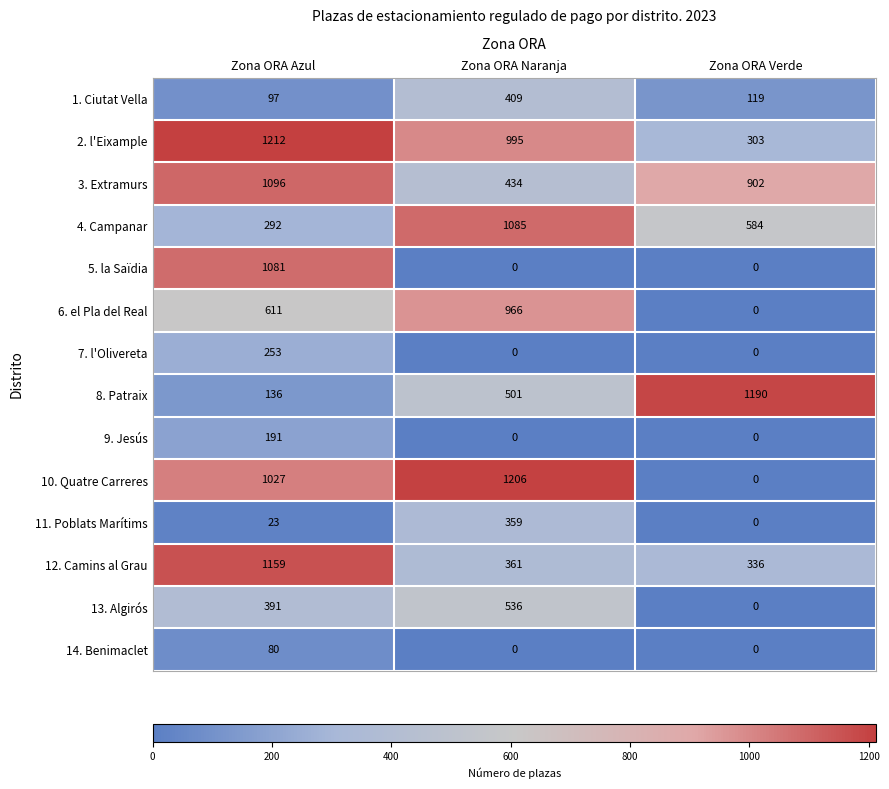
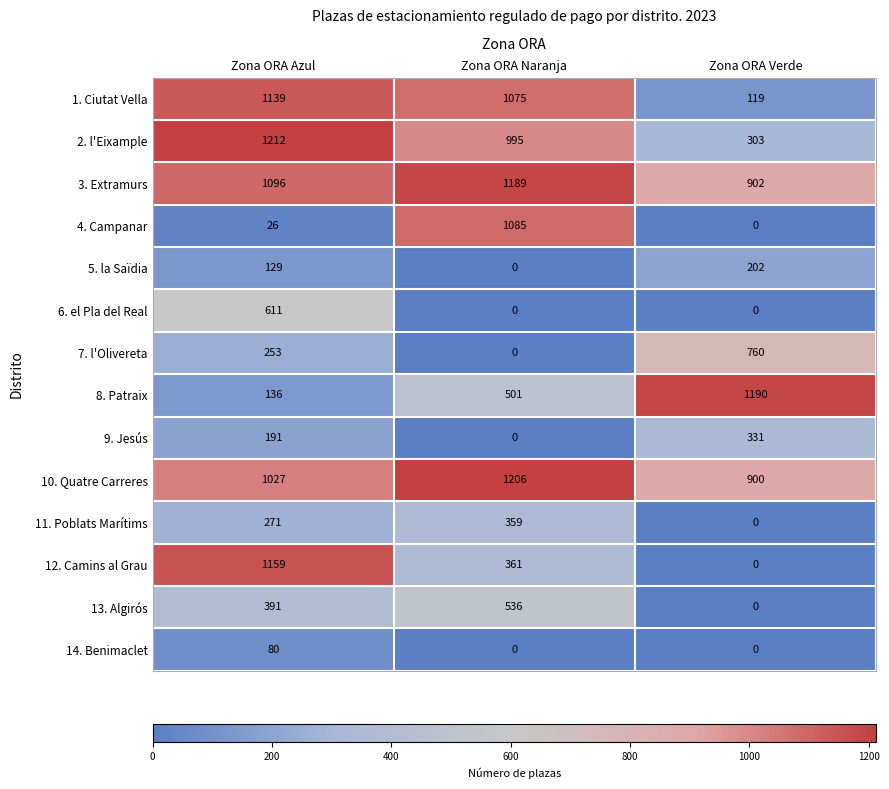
1. Ciutat Vella, Zona ORA Azul: 97 -> 1139
1. Ciutat Vella, Zona ORA Naranja: 409 -> 1075
3. Extramurs, Zona ORA Naranja: 434 -> 1189
4. Campanar, Zona ORA Azul: 292 -> 26
4. Campanar, Zona ORA Verde: 584 -> 0
5. la Saïdia, Zona ORA Azul: 1081 -> 129
5. la Saïdia, Zona ORA Verde: 0 -> 202
6. el Pla del Real, Zona ORA Naranja: 966 -> 0
7. l'Olivereta, Zona ORA Verde: 0 -> 760
9. Jesús, Zona ORA Verde: 0 -> 331
10. Quatre Carreres, Zona ORA Verde: 0 -> 900
11. Poblats Marítims, Zona ORA Azul: 23 -> 271
12. Camins al Grau, Zona ORA Verde: 336 -> 0
